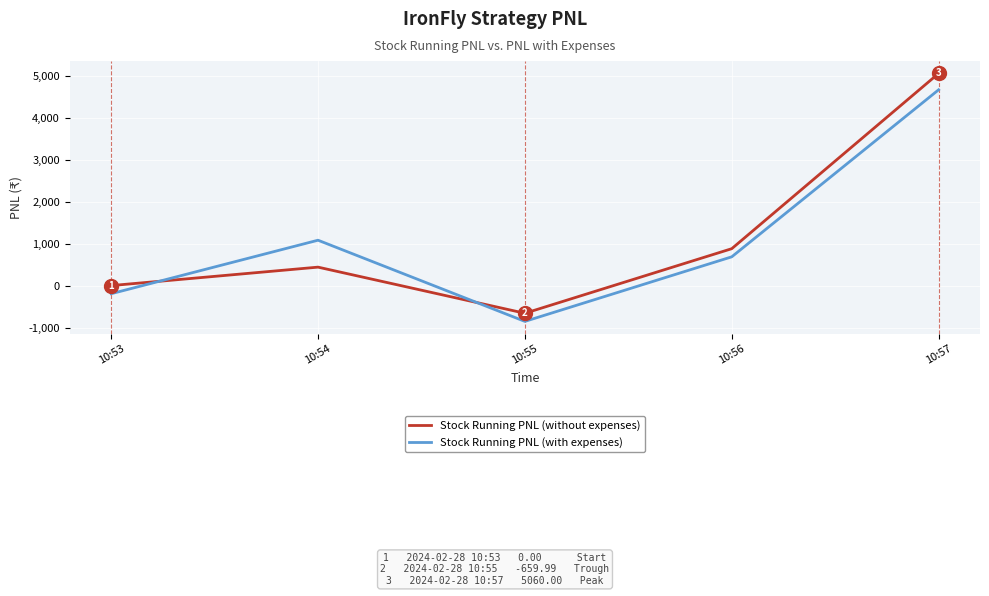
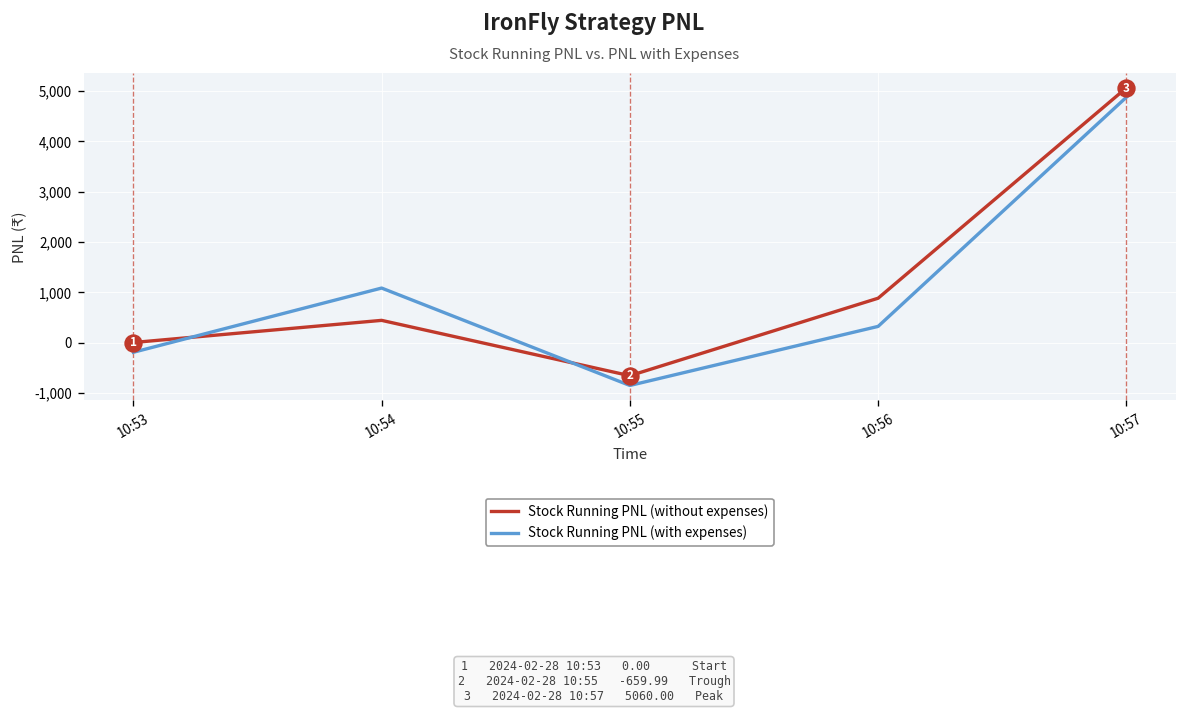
Stock Running PNL (with expenses), 10:56: 700 -> 300
Stock Running PNL (with expenses), 10:57: 4,700 -> 4,900
